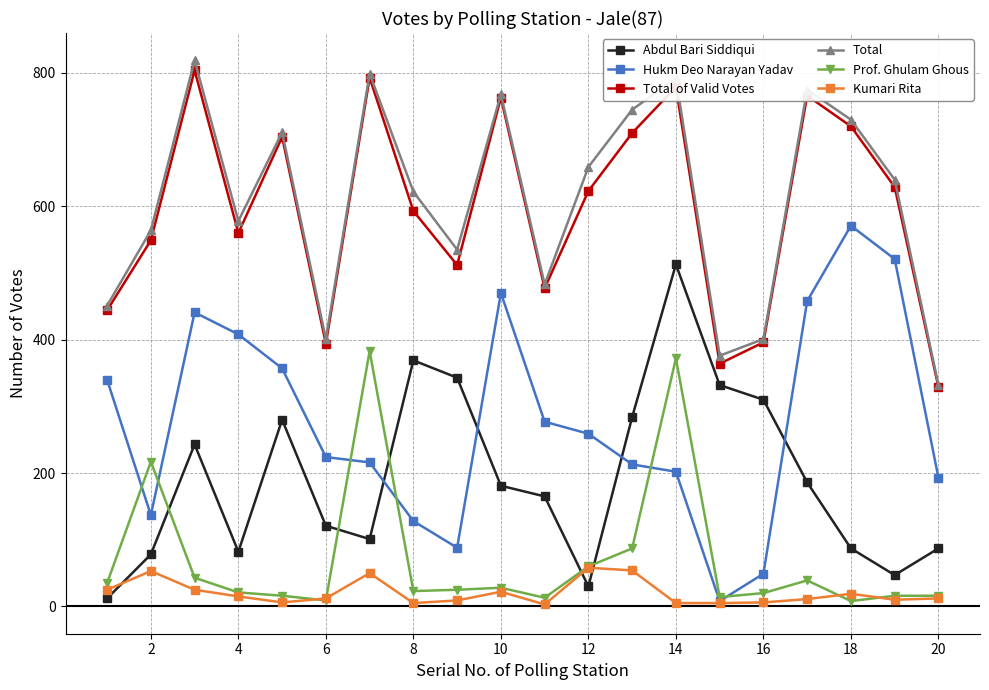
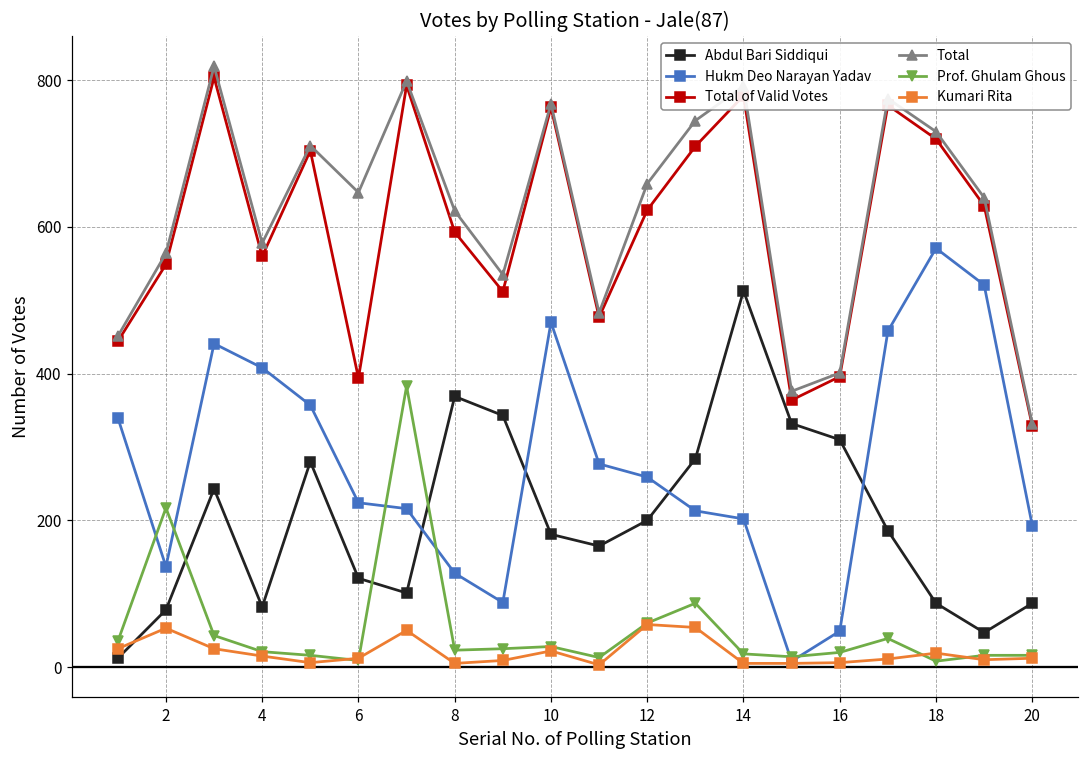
Total, 6: 400 -> 650
Abdul Bari Siddiqui, 12: 30 -> 200
Prof. Ghulam Ghous, 14: 370 -> 20
